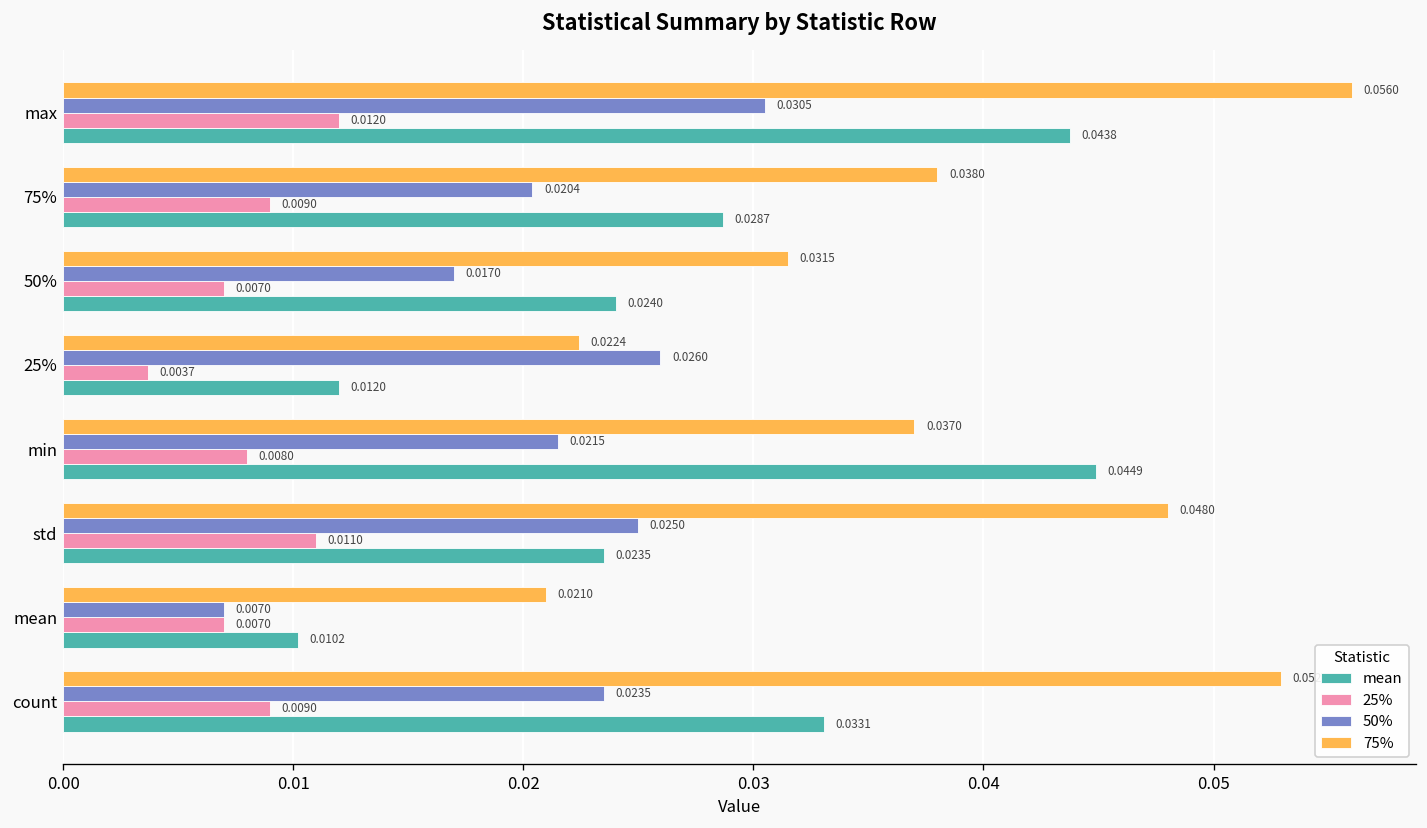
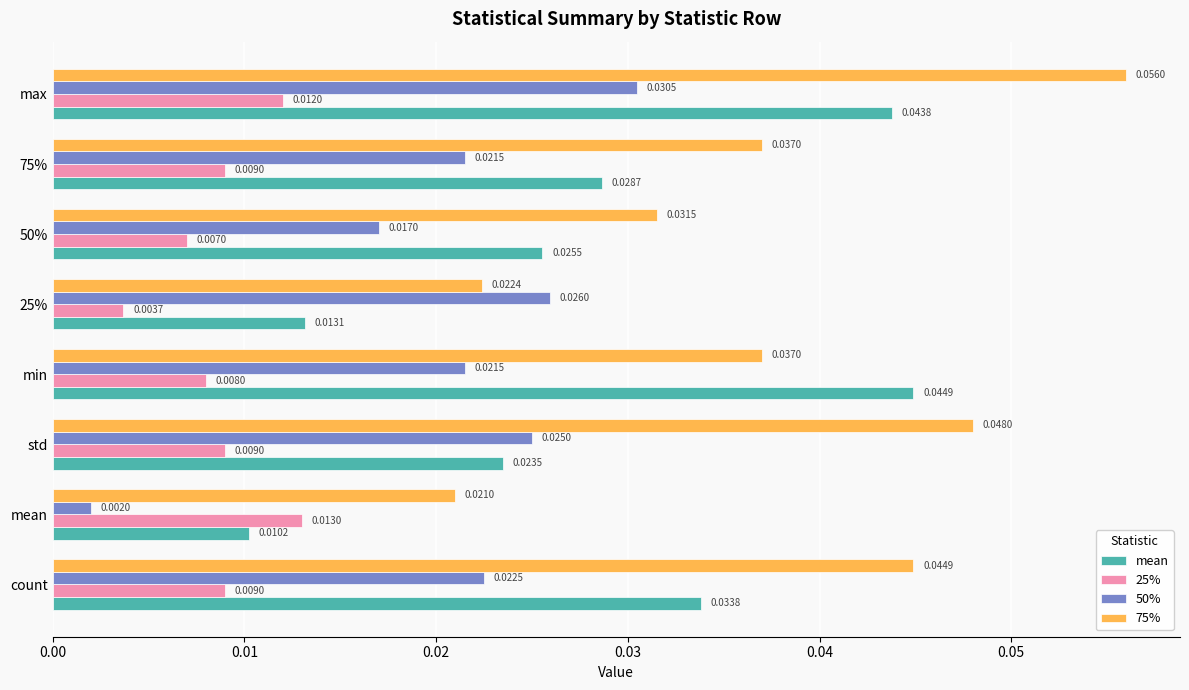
75%, 75%: 0.0380 -> 0.0370
50%, 75%: 0.0204 -> 0.0215
mean, 50%: 0.0240 -> 0.0255
mean, 25%: 0.0120 -> 0.0131
25%, std: 0.0110 -> 0.0090
50%, mean: 0.0070 -> 0.0020
25%, mean: 0.0070 -> 0.0130
75%, count: 0.0529 -> 0.0449
50%, count: 0.0235 -> 0.0225
mean, count: 0.0331 -> 0.0338
